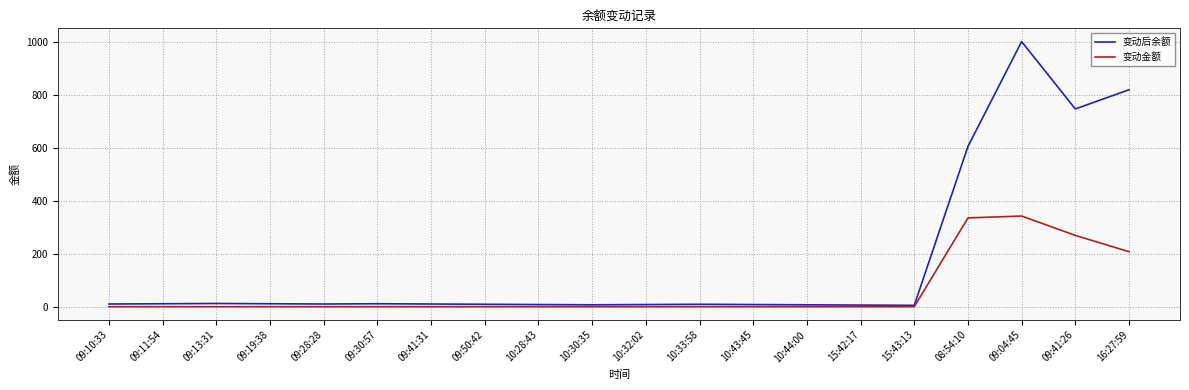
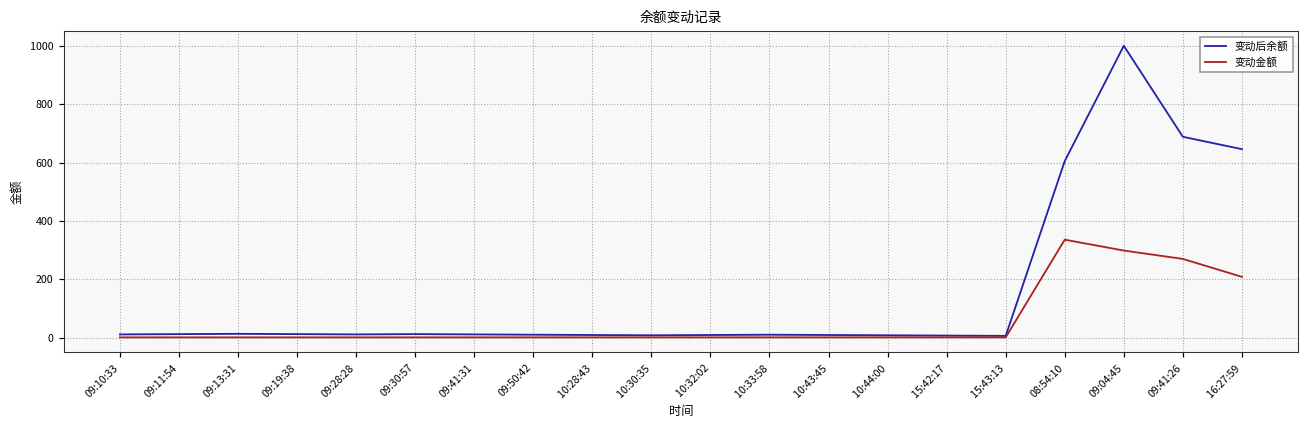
变动金额, 09:04:45: 340 -> 300
变动后余额, 09:41:26: 750 -> 690
变动后余额, 16:27:59: 820 -> 650
